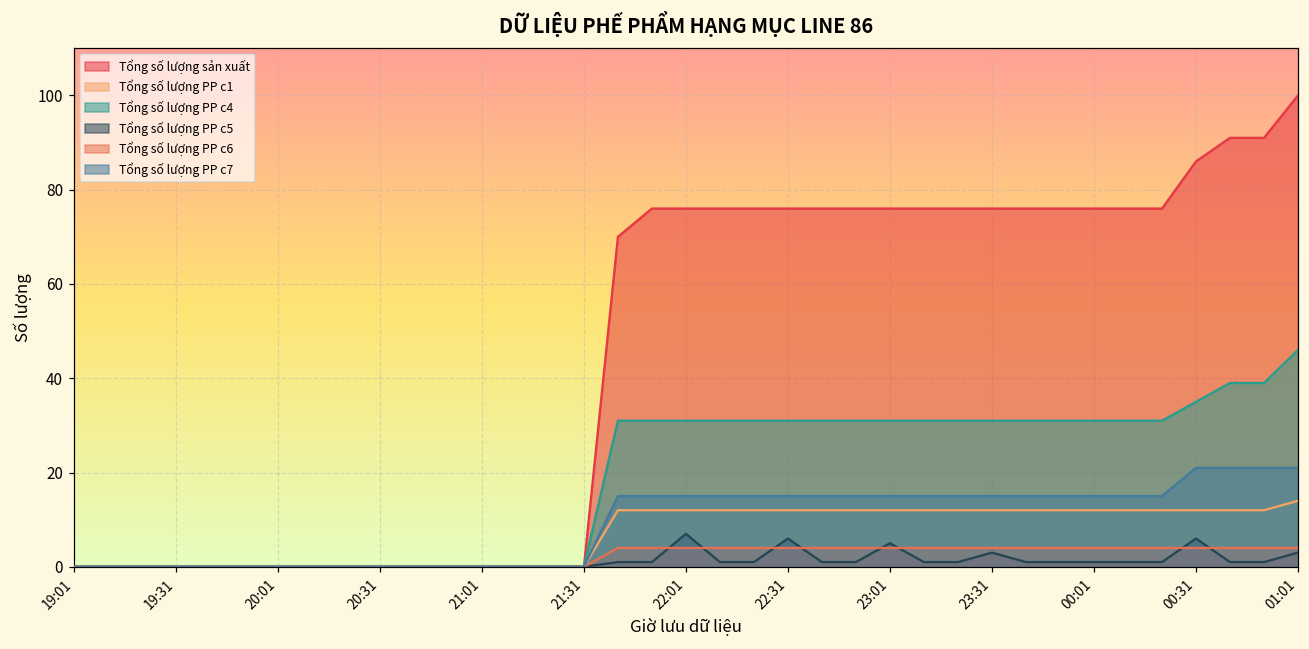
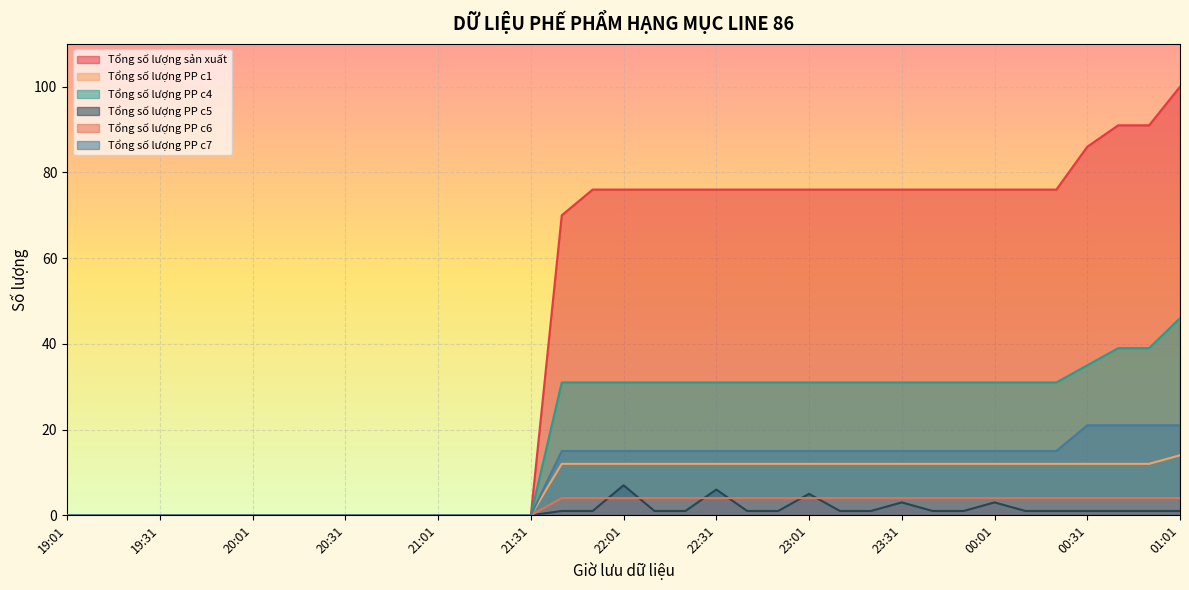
Tổng số lượng PP c5, 00:01: 1 -> 3
Tổng số lượng PP c5, 00:31: 6 -> 1
Tổng số lượng PP c5, 01:01: 3 -> 1
